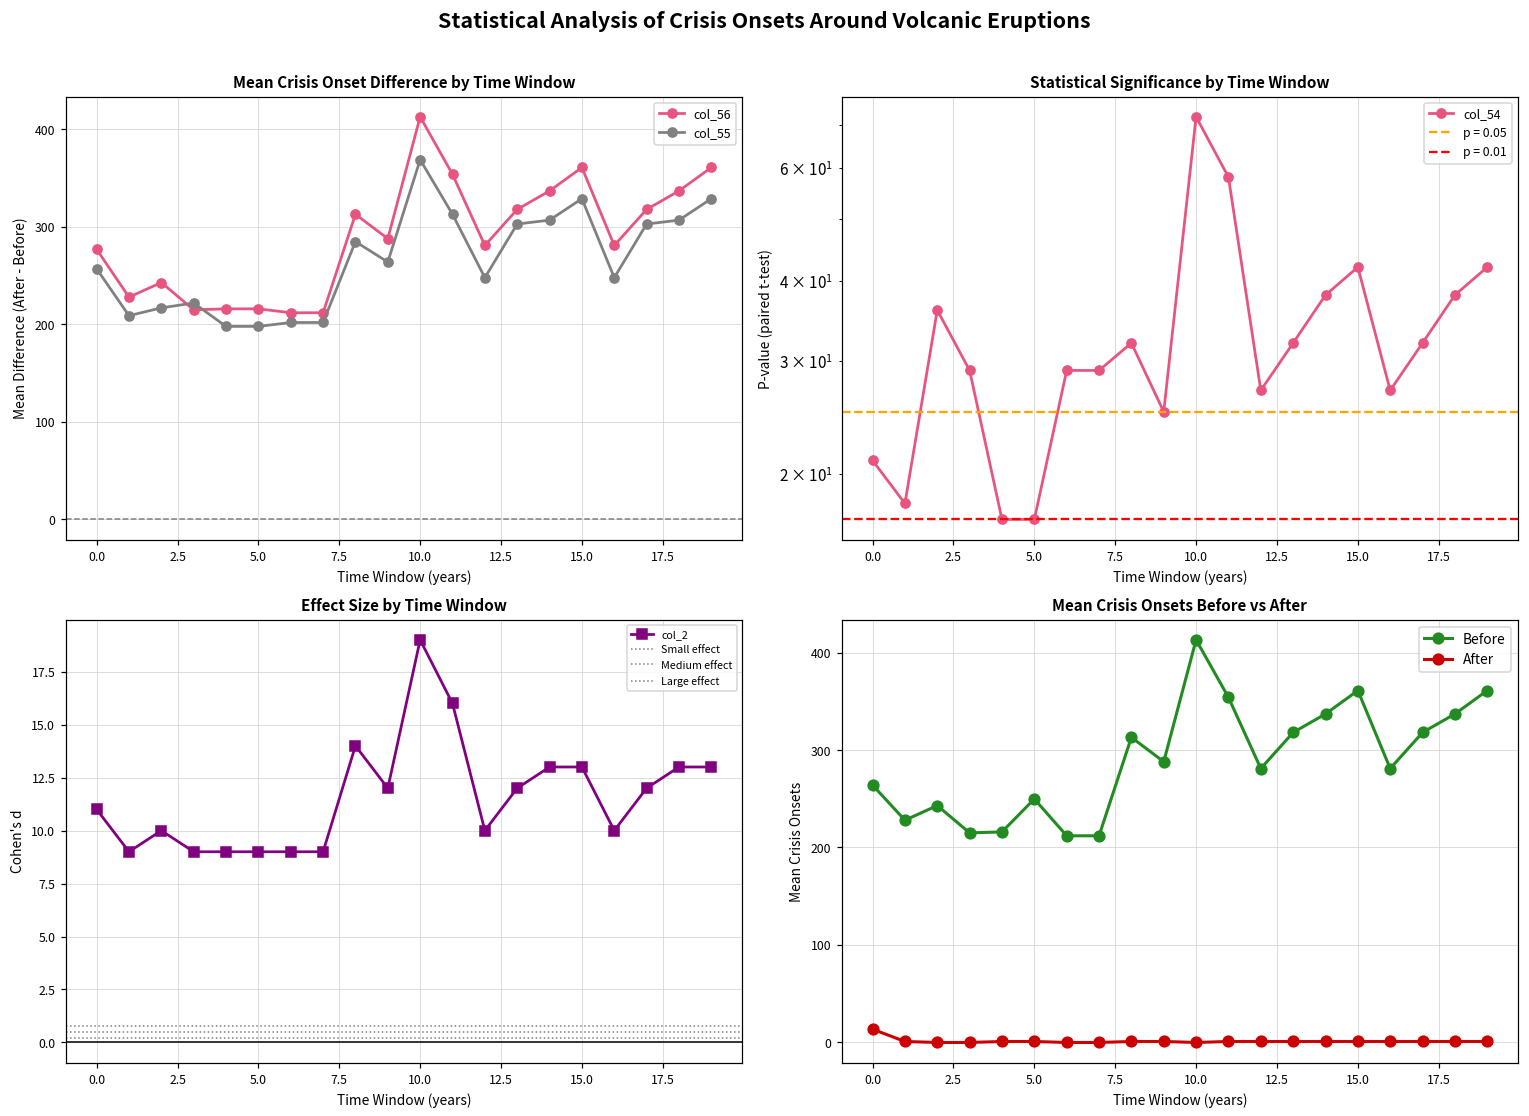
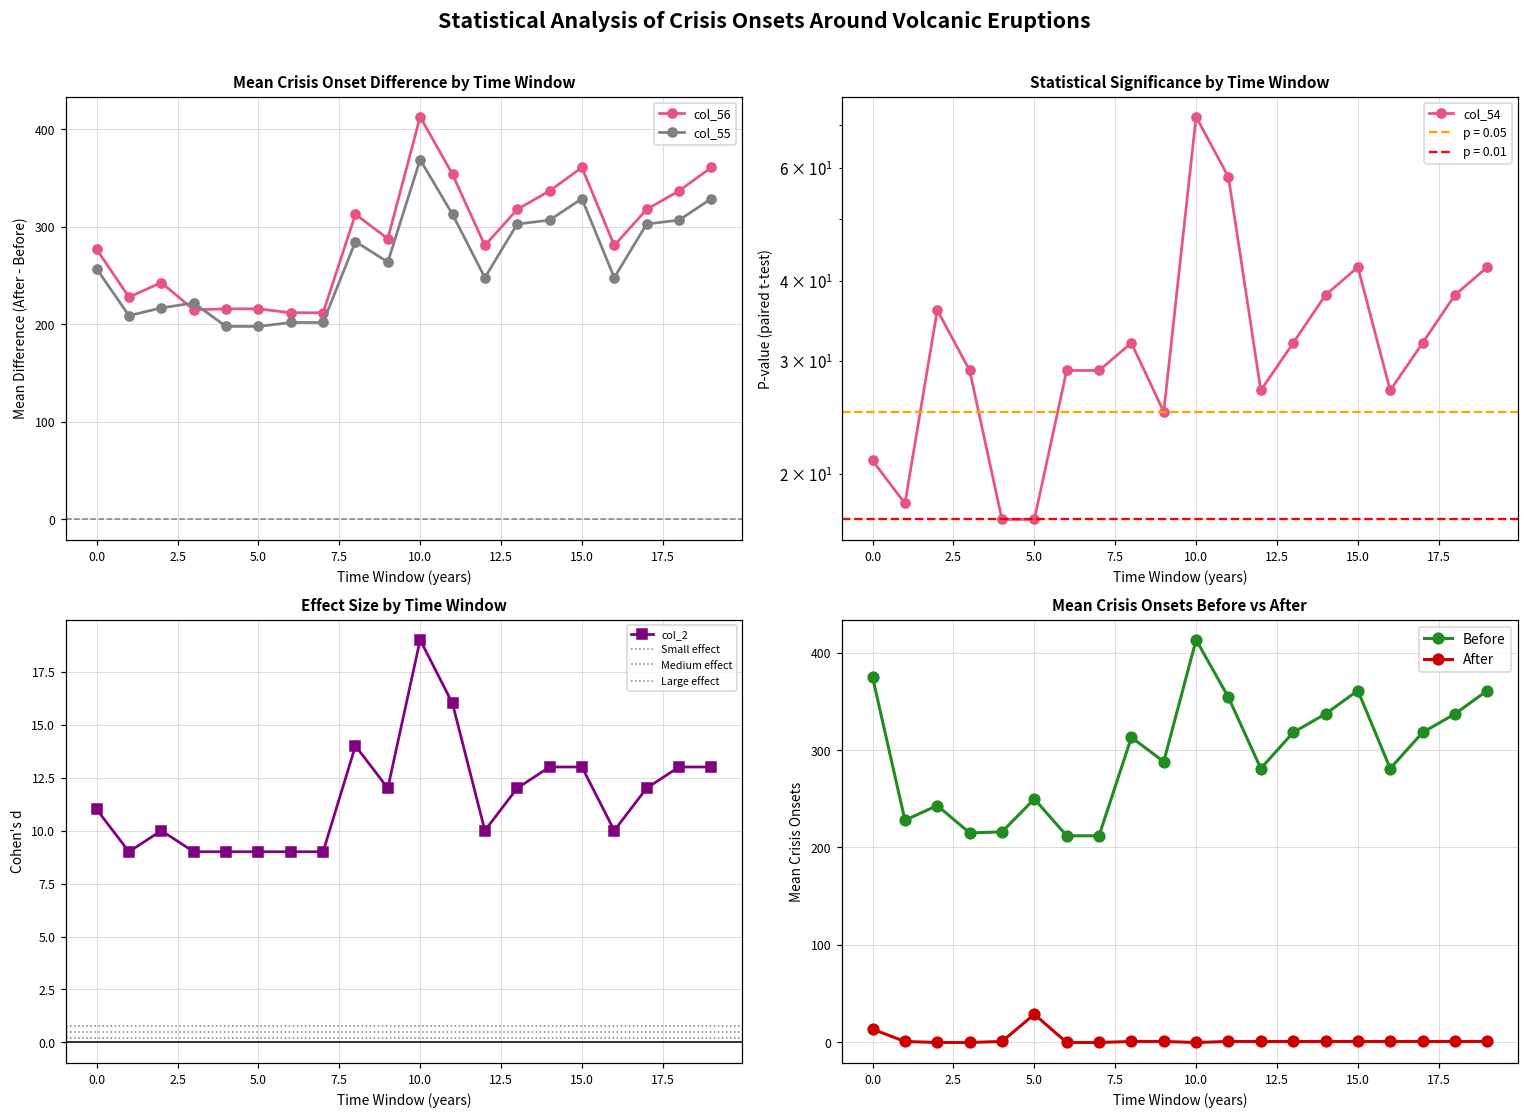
Mean Crisis Onsets Before vs After, Before, 0.0: 260 -> 370
Mean Crisis Onsets Before vs After, After, 5.0: 0 -> 30
